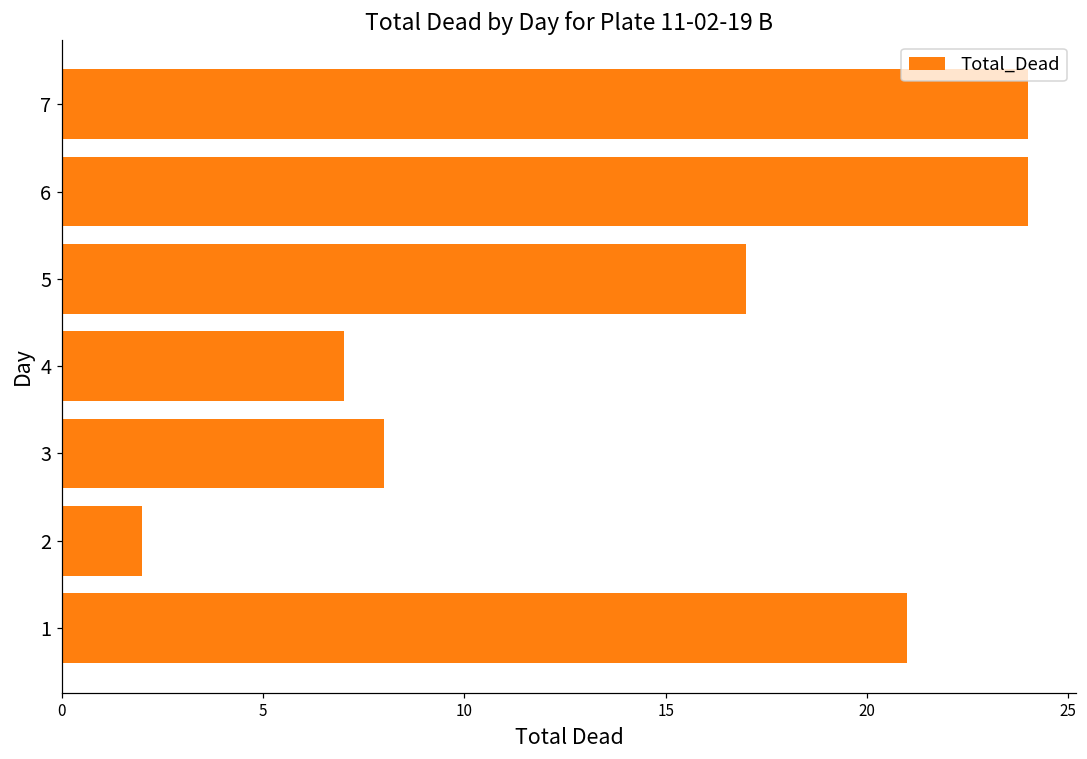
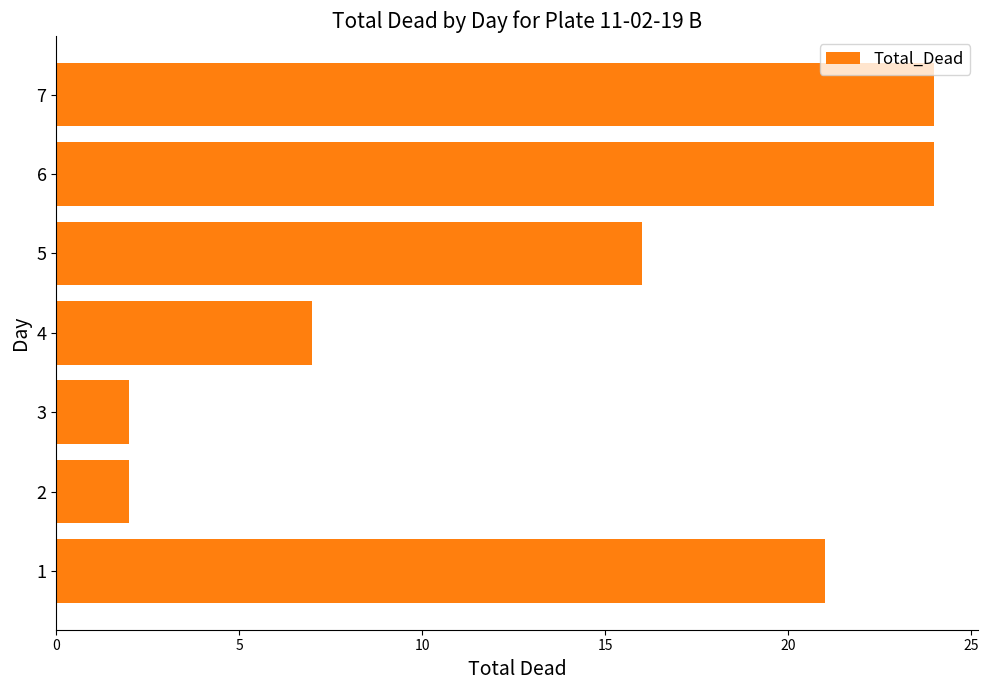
5: 17 -> 16
3: 8 -> 2
